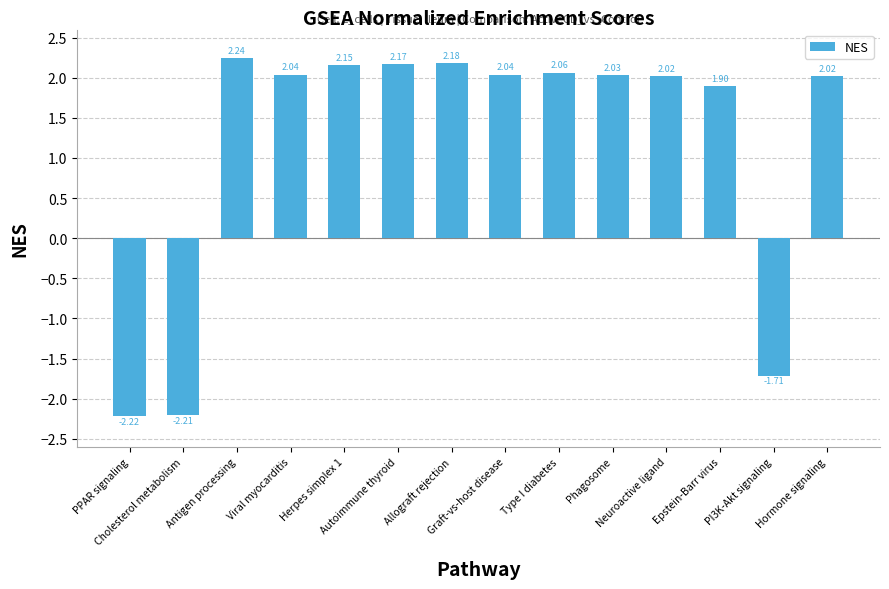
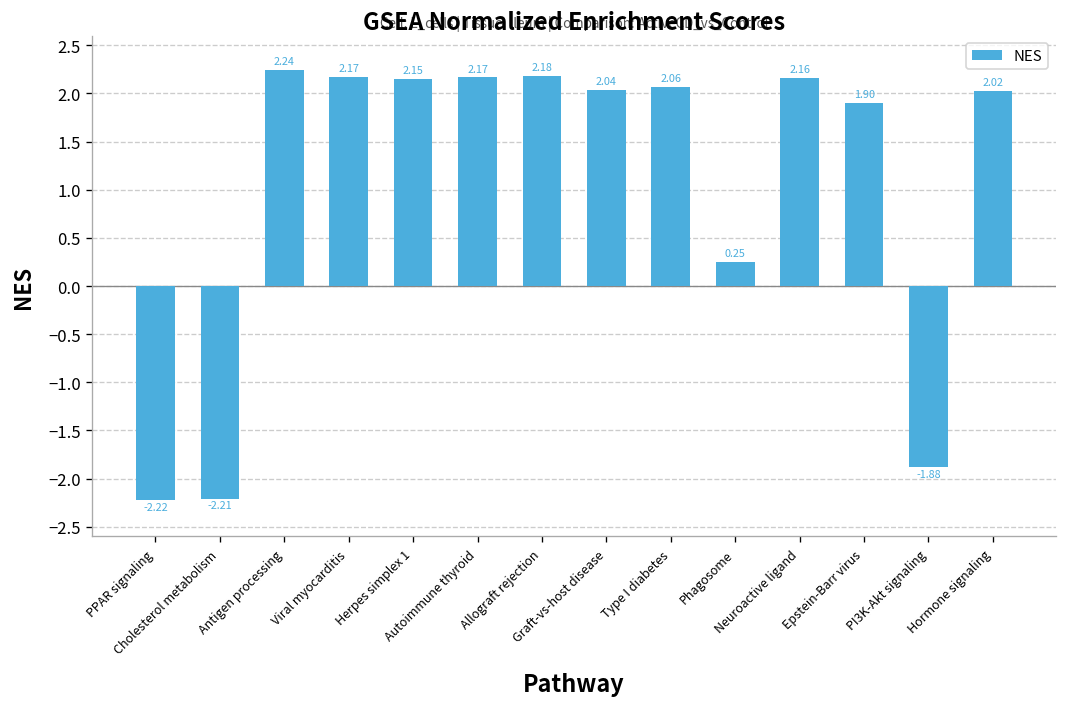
Viral myocarditis: 2.04 -> 2.17
Phagosome: 2.03 -> 0.25
Neuroactive ligand: 2.02 -> 2.16
PI3K-Akt signaling: -1.71 -> -1.88
